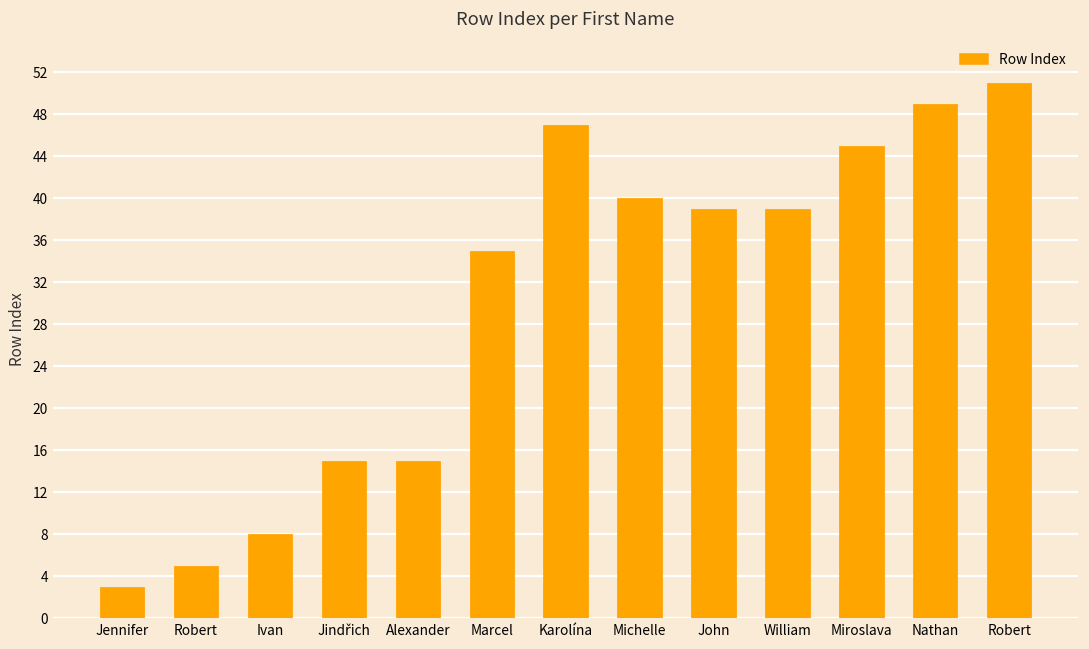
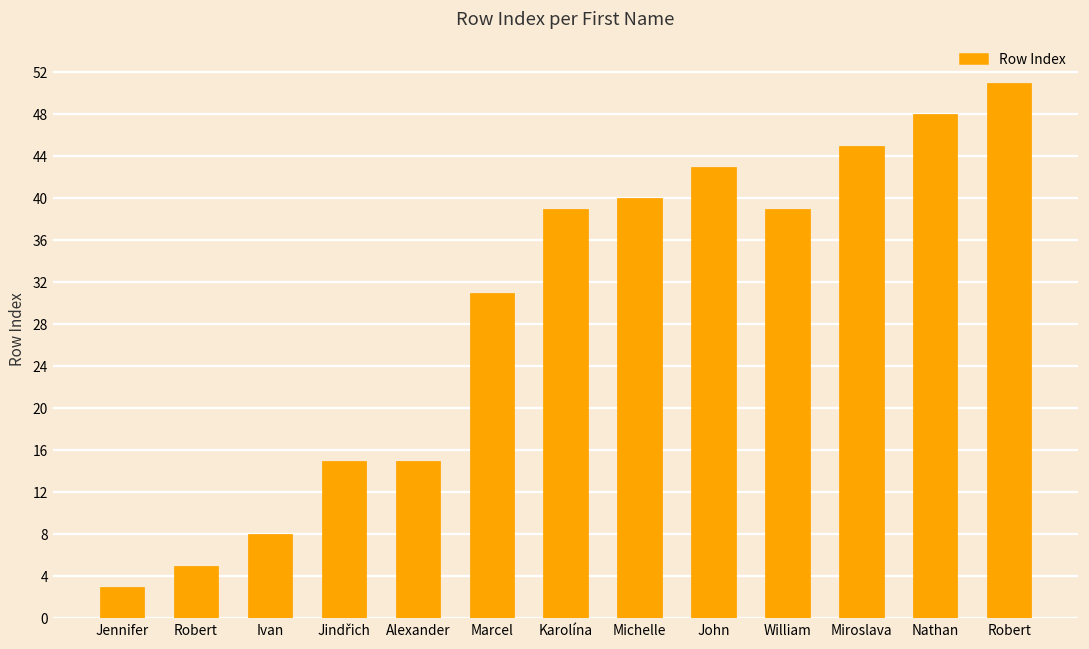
Marcel: 35 -> 31
Karolína: 47 -> 39
John: 39 -> 43
Nathan: 49 -> 48
